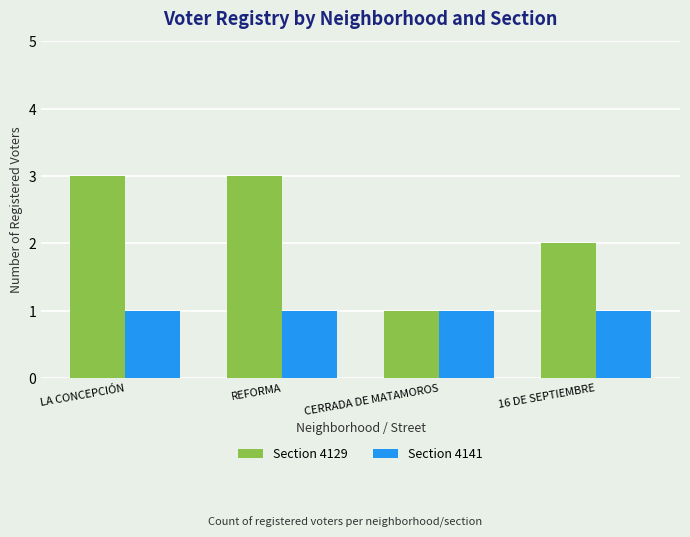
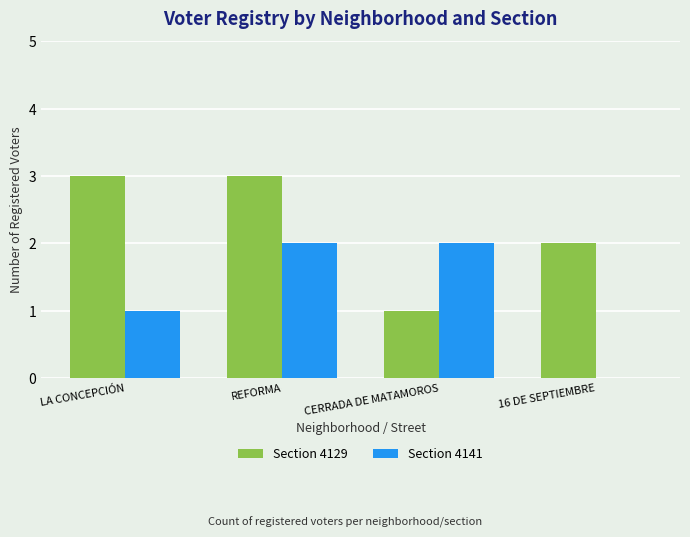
Section 4141, REFORMA: 1 -> 2
Section 4141, CERRADA DE MATAMOROS: 1 -> 2
Section 4141, 16 DE SEPTIEMBRE: 1 -> 0
